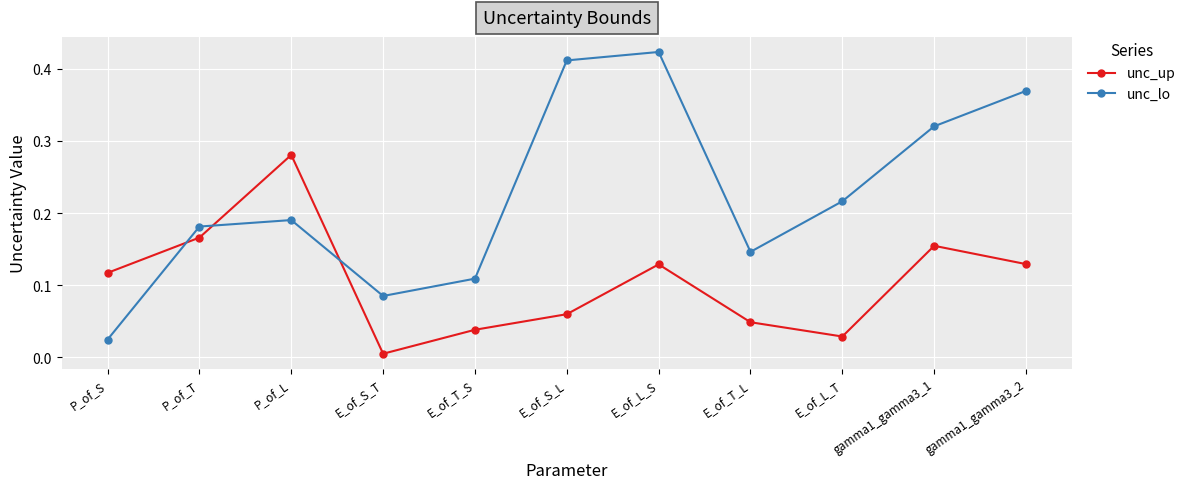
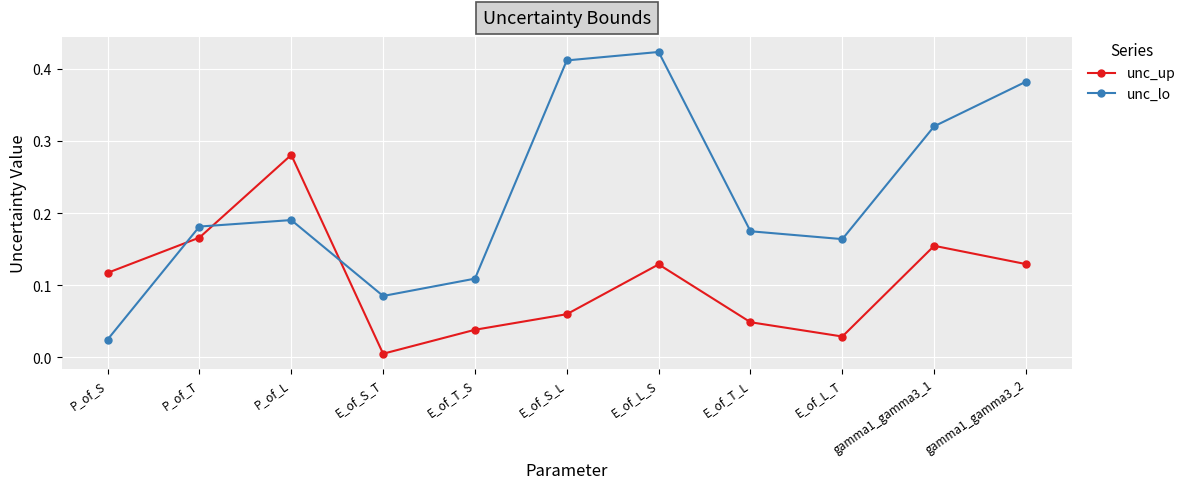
unc_lo, E_of_T_L: 0.15 -> 0.17
unc_lo, E_of_L_T: 0.22 -> 0.16
unc_lo, gamma1_gamma3_2: 0.37 -> 0.38
